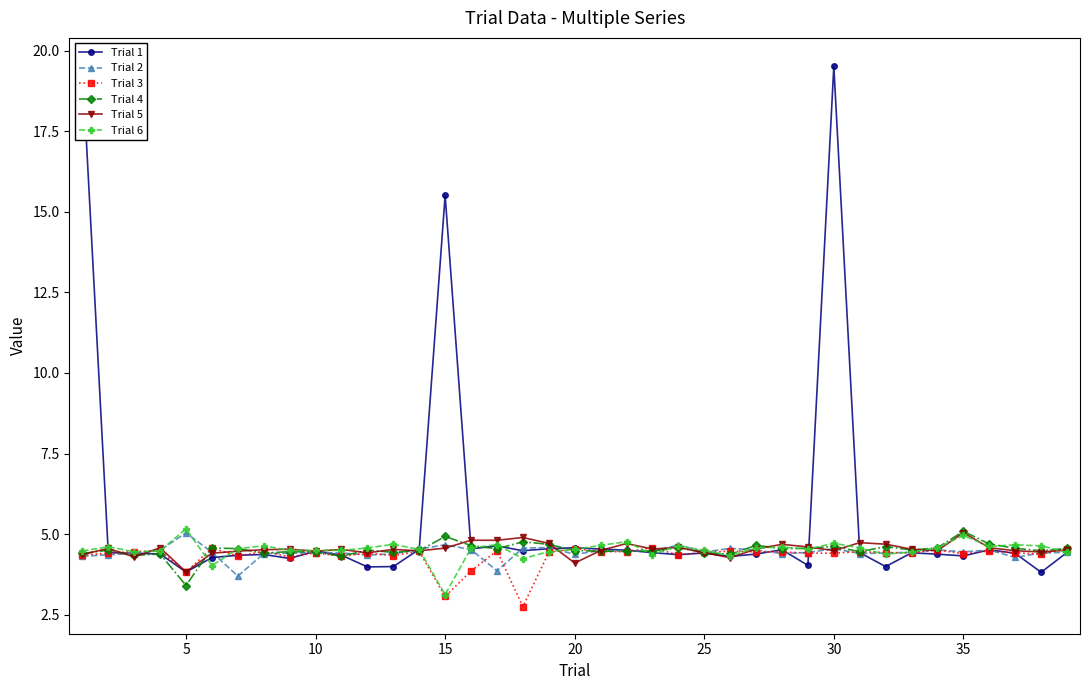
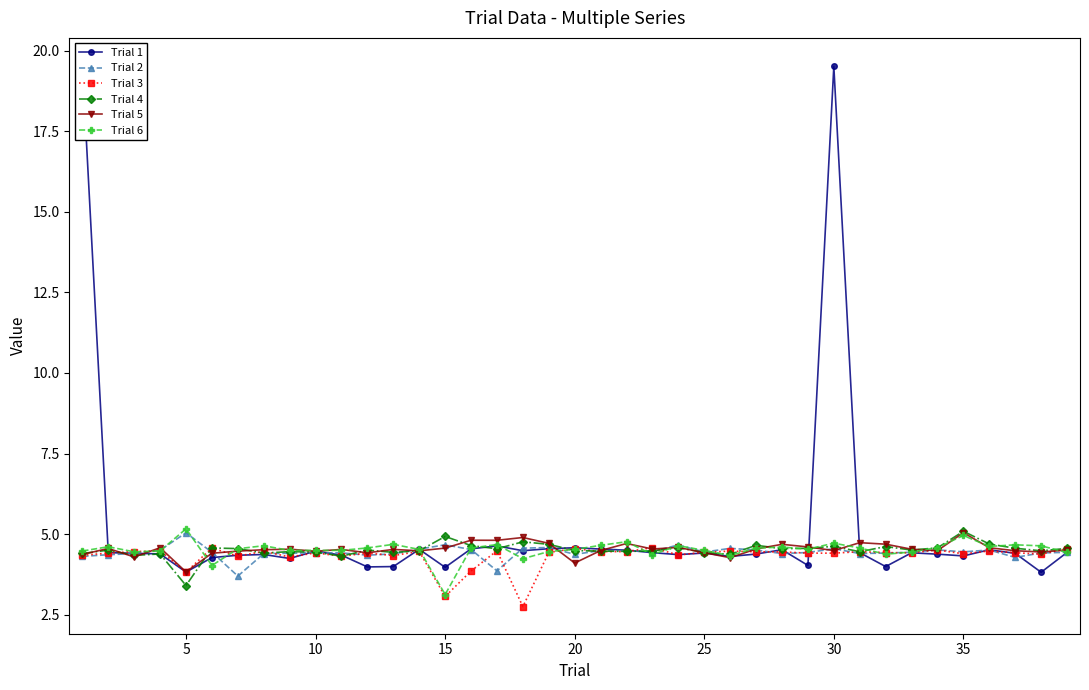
Trial 1, 15: 15.5 -> 4.0
